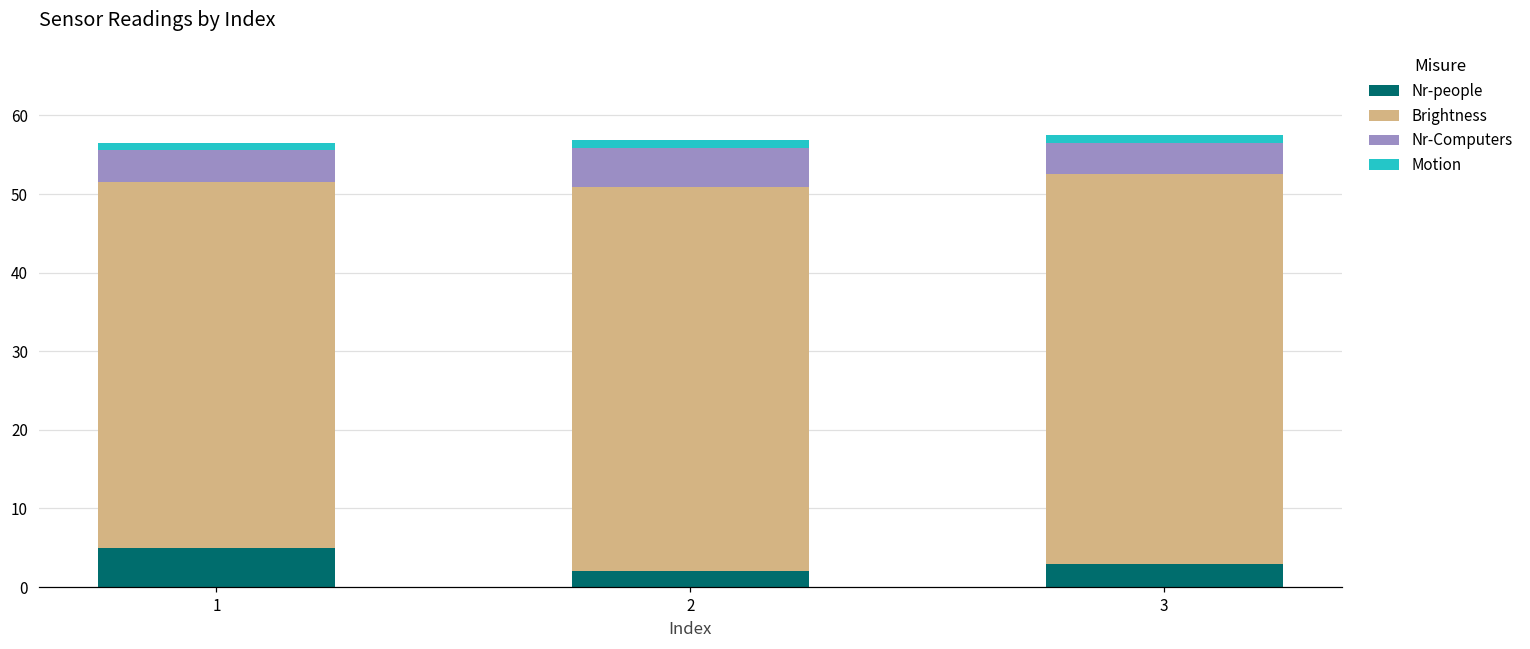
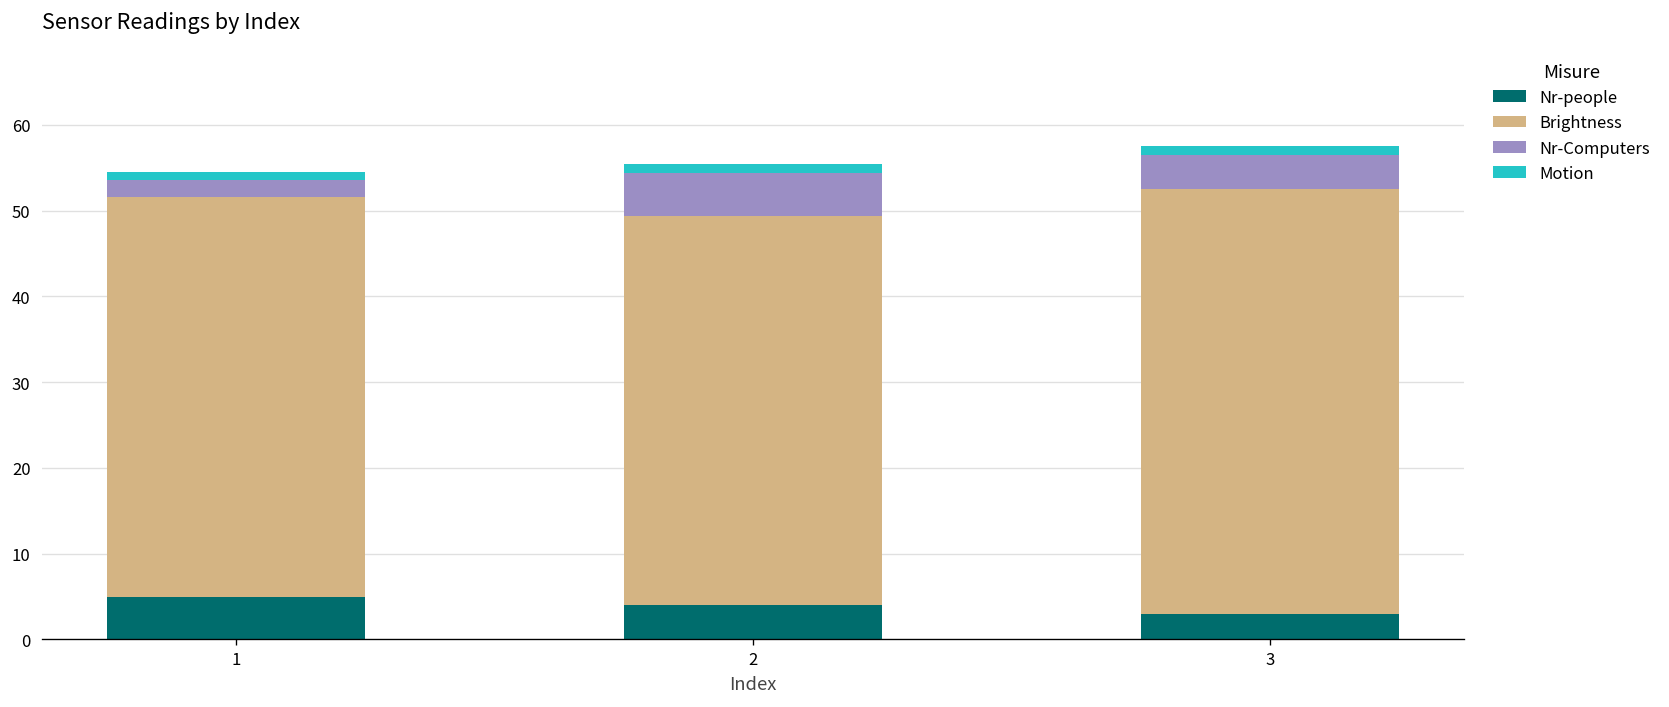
Nr-Computers, 1: 4 -> 2
Nr-people, 2: 2 -> 4
Brightness, 2: 49 -> 45
